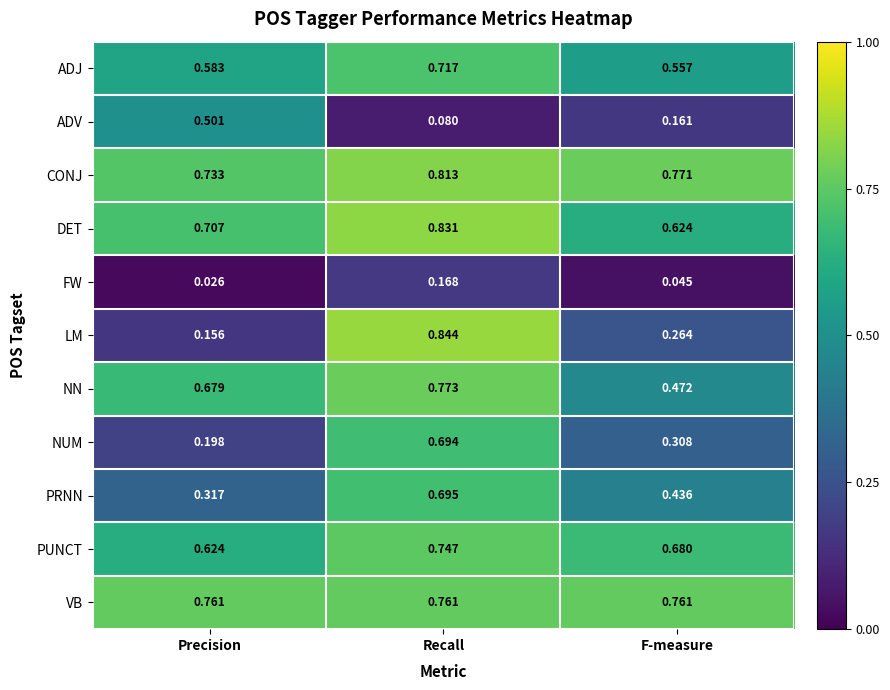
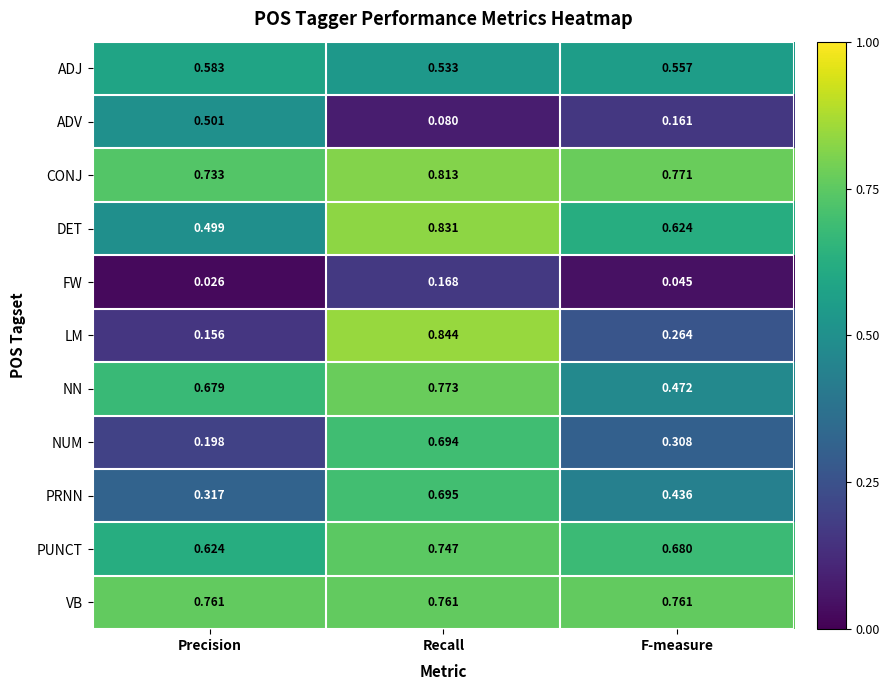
ADJ, Recall: 0.717 -> 0.533
DET, Precision: 0.707 -> 0.499
